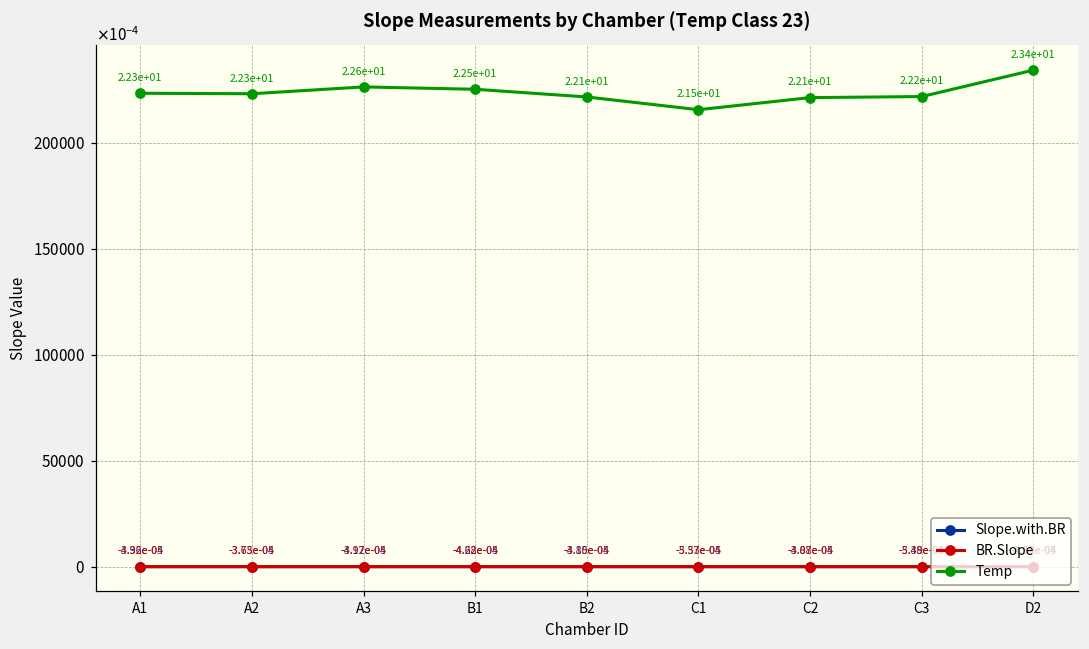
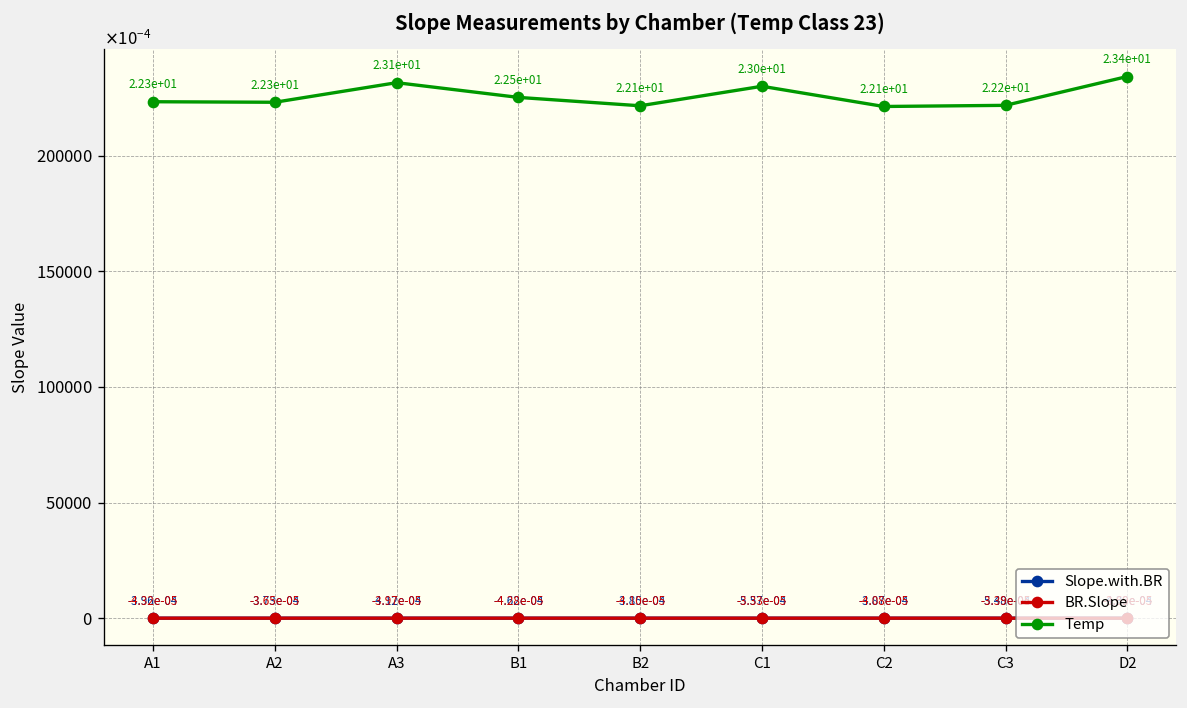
Temp, A3: 2.26e+01 -> 2.31e+01
Temp, C1: 2.15e+01 -> 2.30e+01
